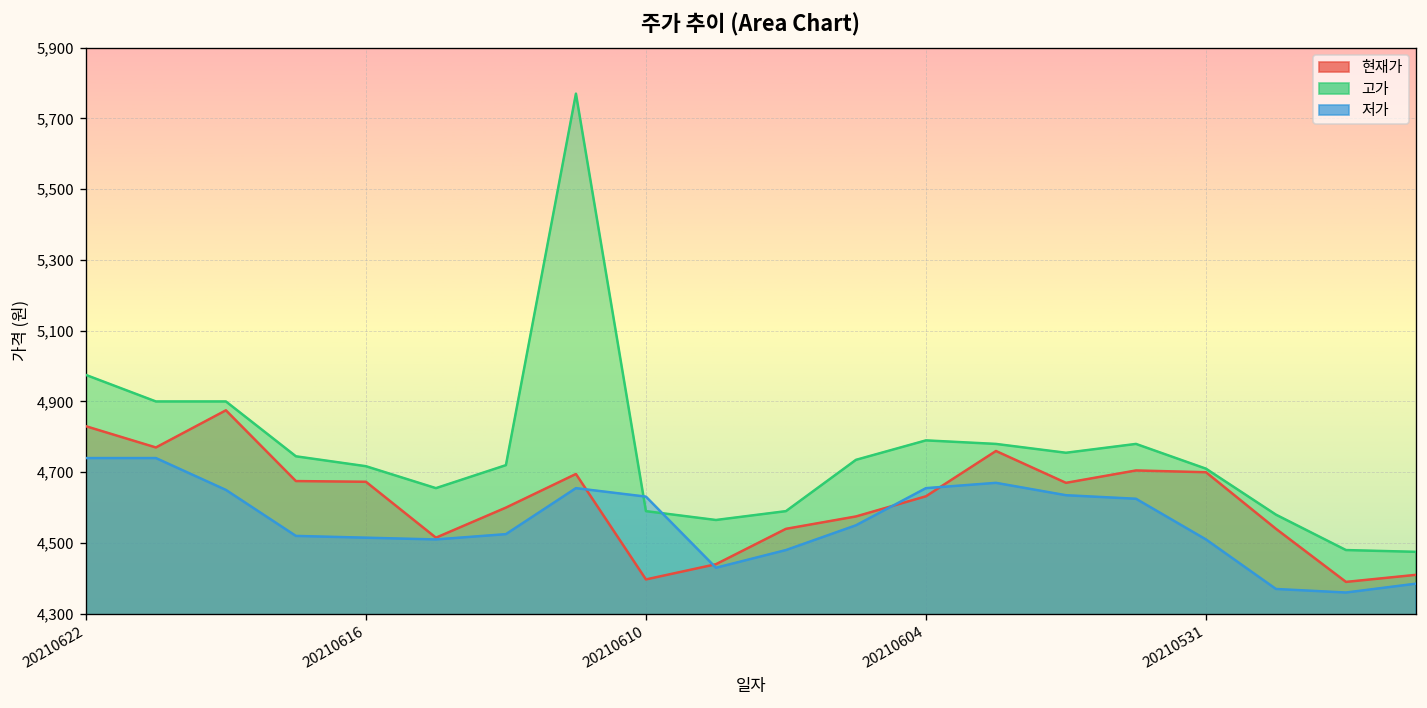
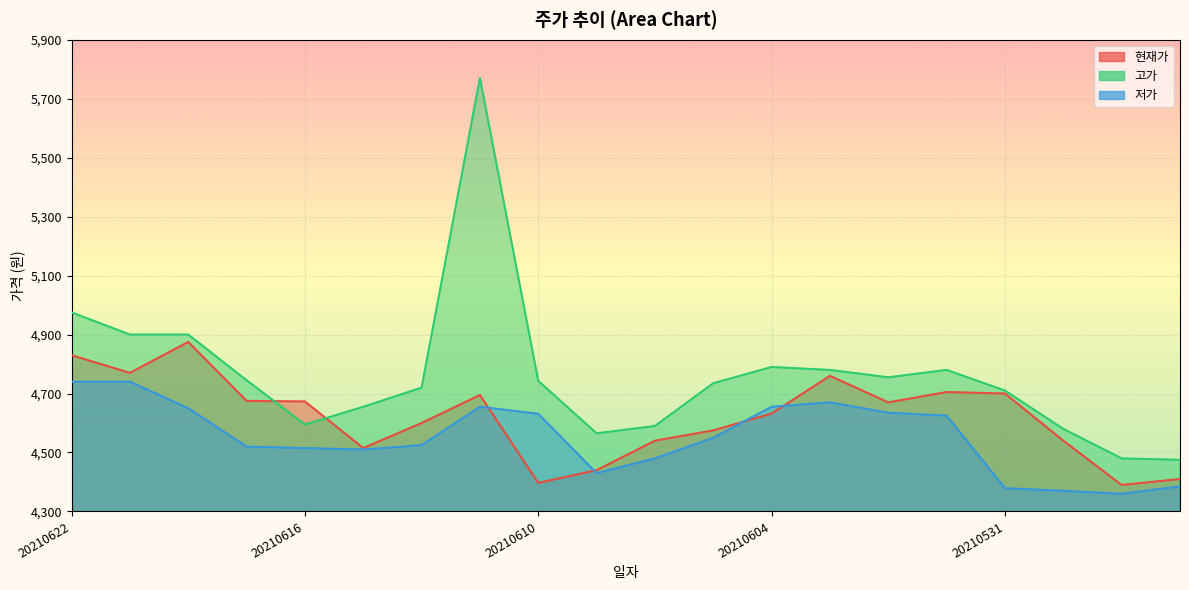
고가, 20210616: 4,720 -> 4,600
고가, 20210610: 4,590 -> 4,740
저가, 20210531: 4,510 -> 4,380
